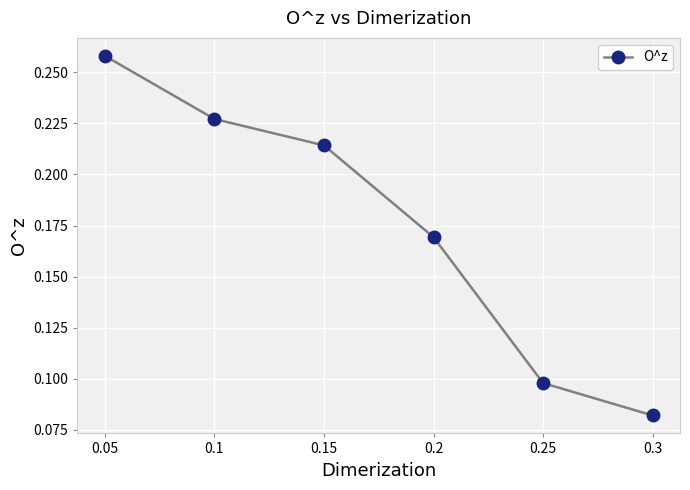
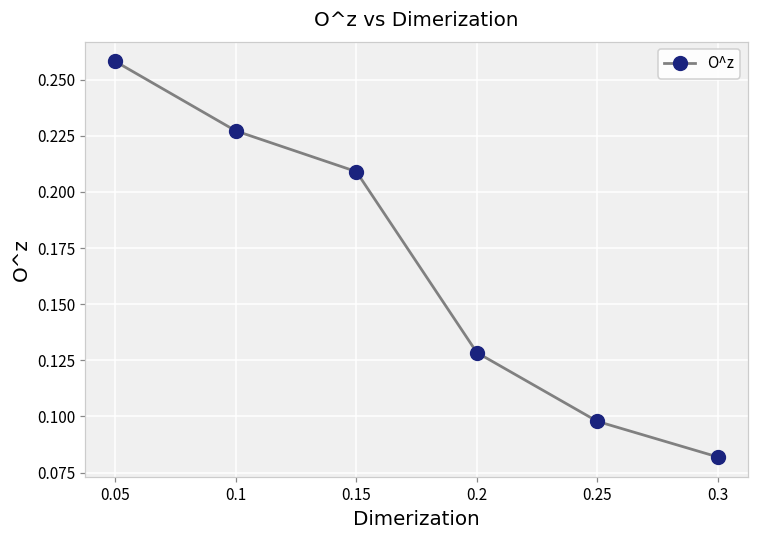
0.15: 0.214 -> 0.209
0.2: 0.169 -> 0.128
